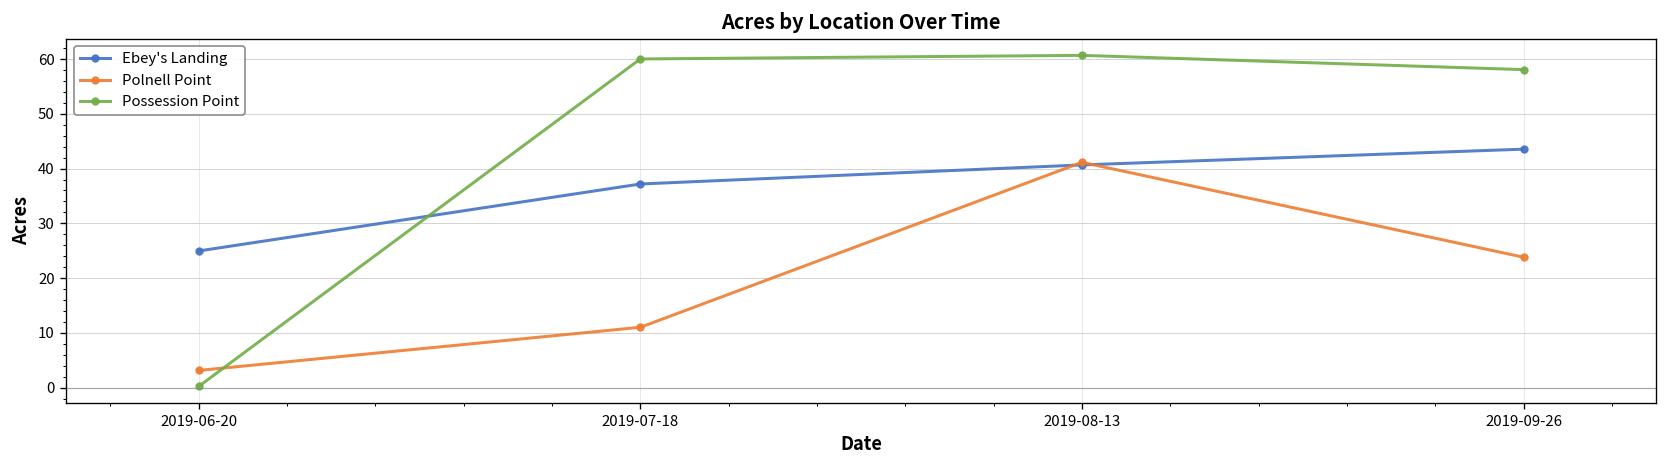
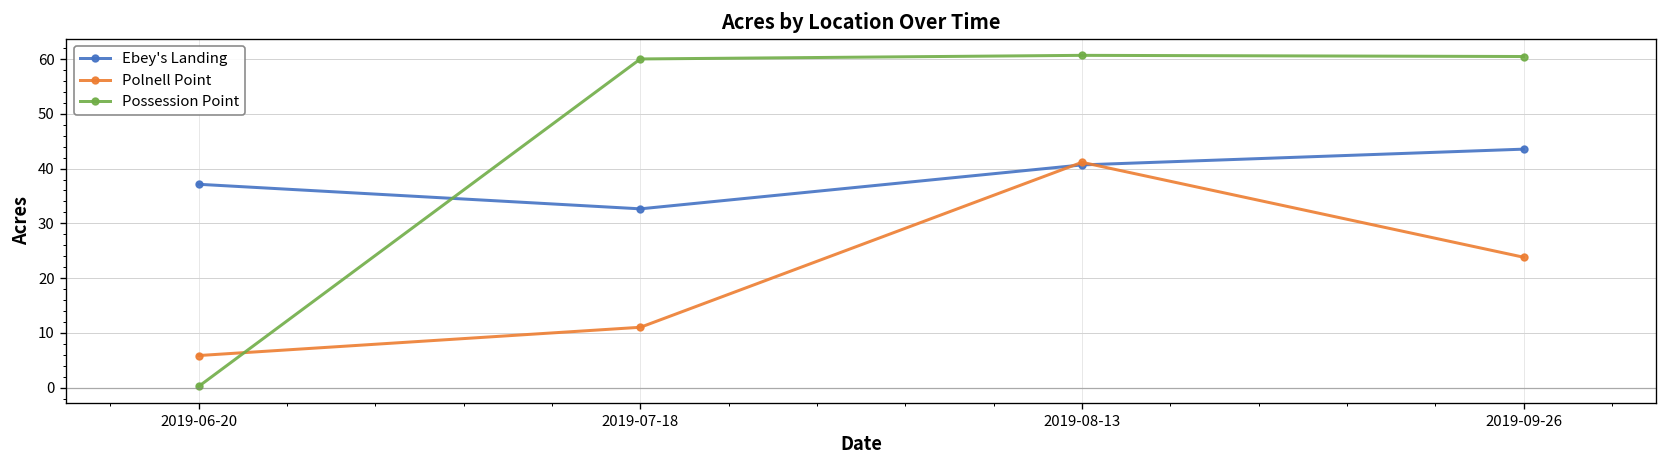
Ebey's Landing, 2019-06-20: 25 -> 37
Polnell Point, 2019-06-20: 3 -> 6
Ebey's Landing, 2019-07-18: 37 -> 33
Possession Point, 2019-09-26: 58 -> 60
